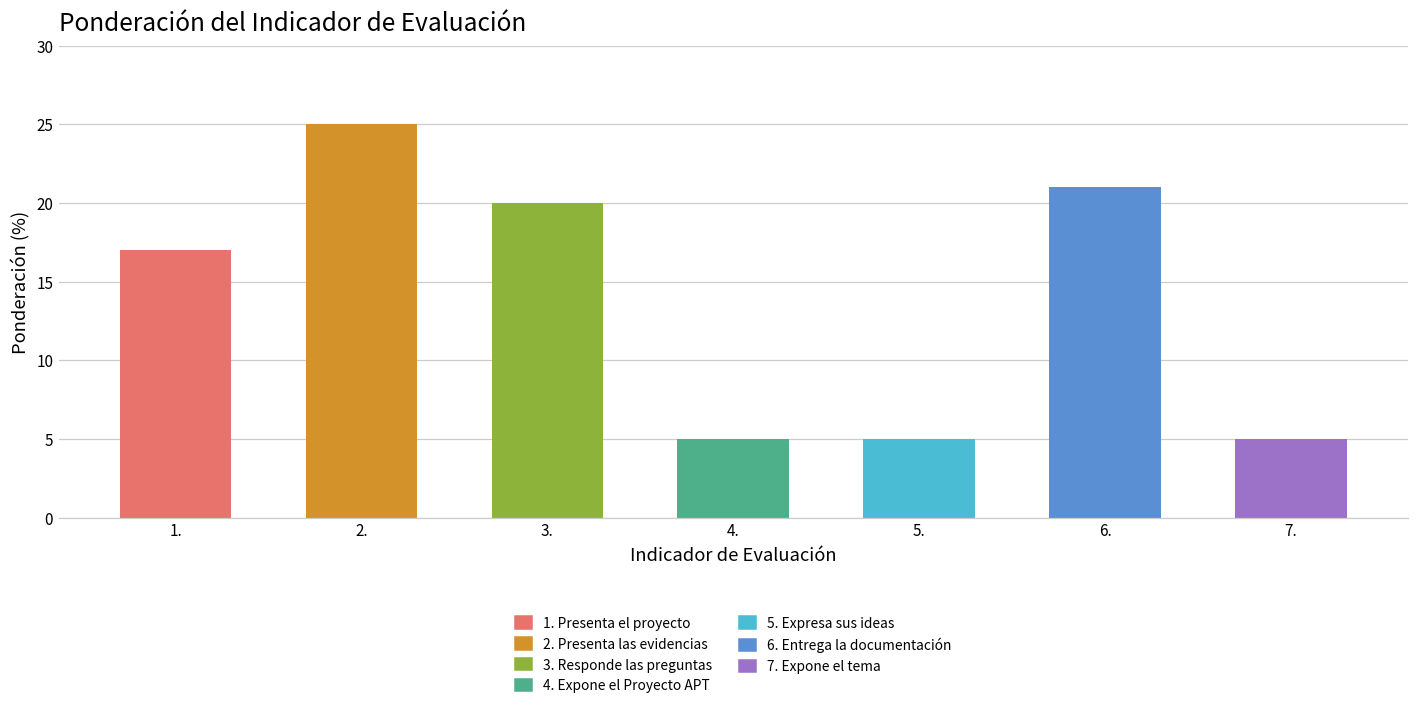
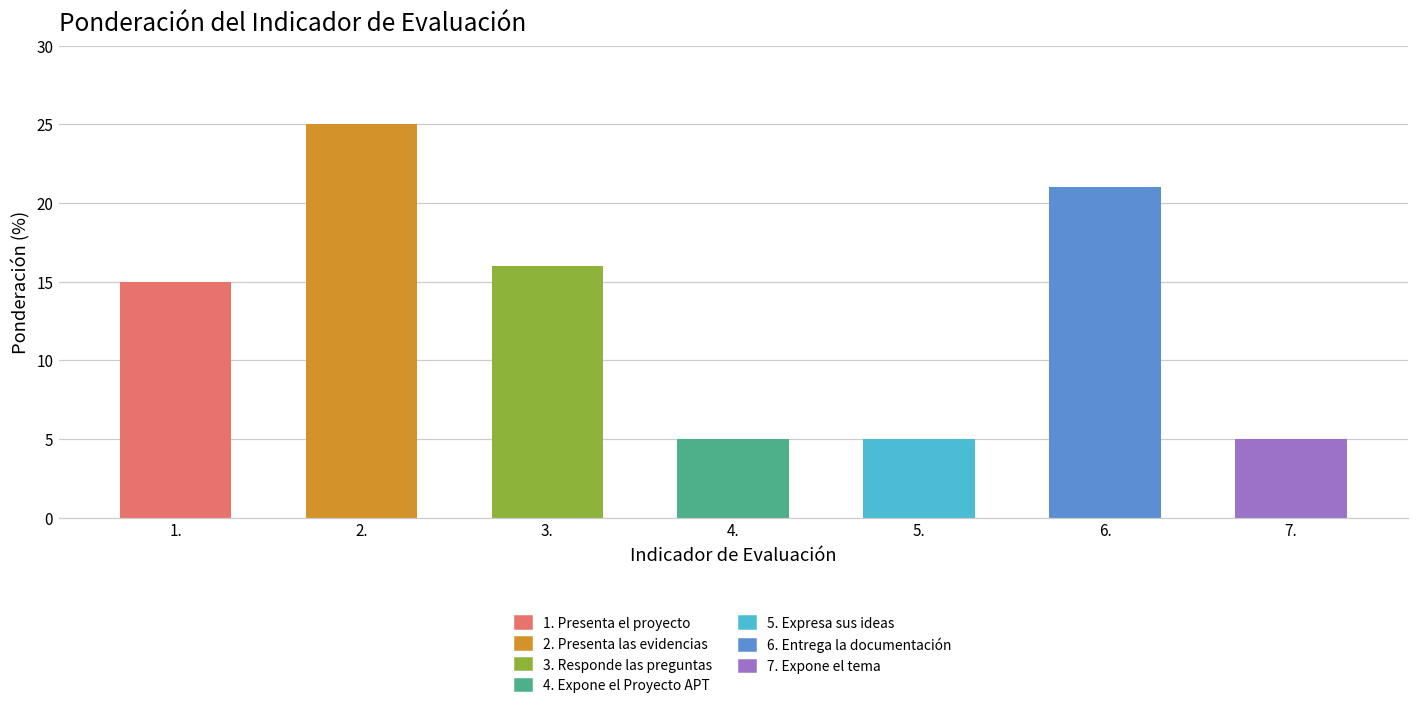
1.: 17 -> 15
3.: 20 -> 16
